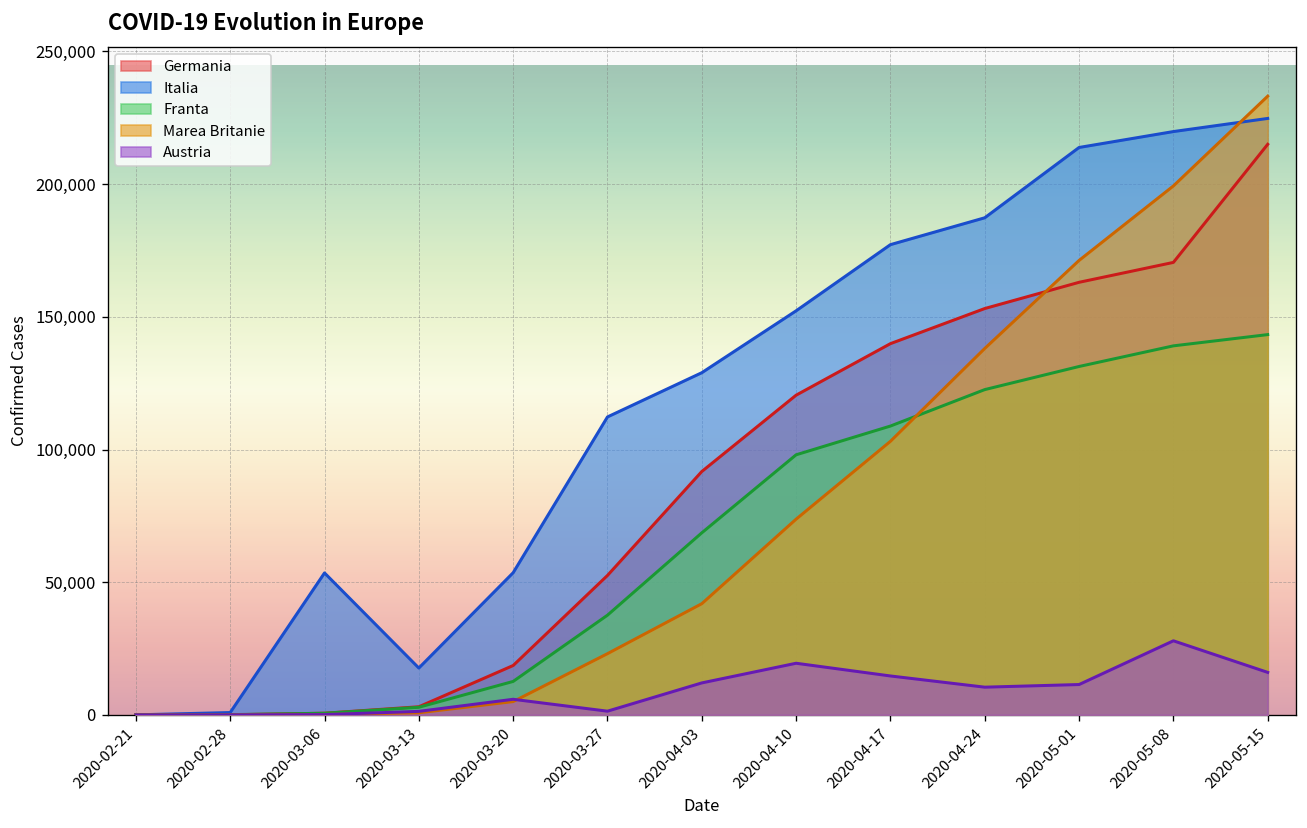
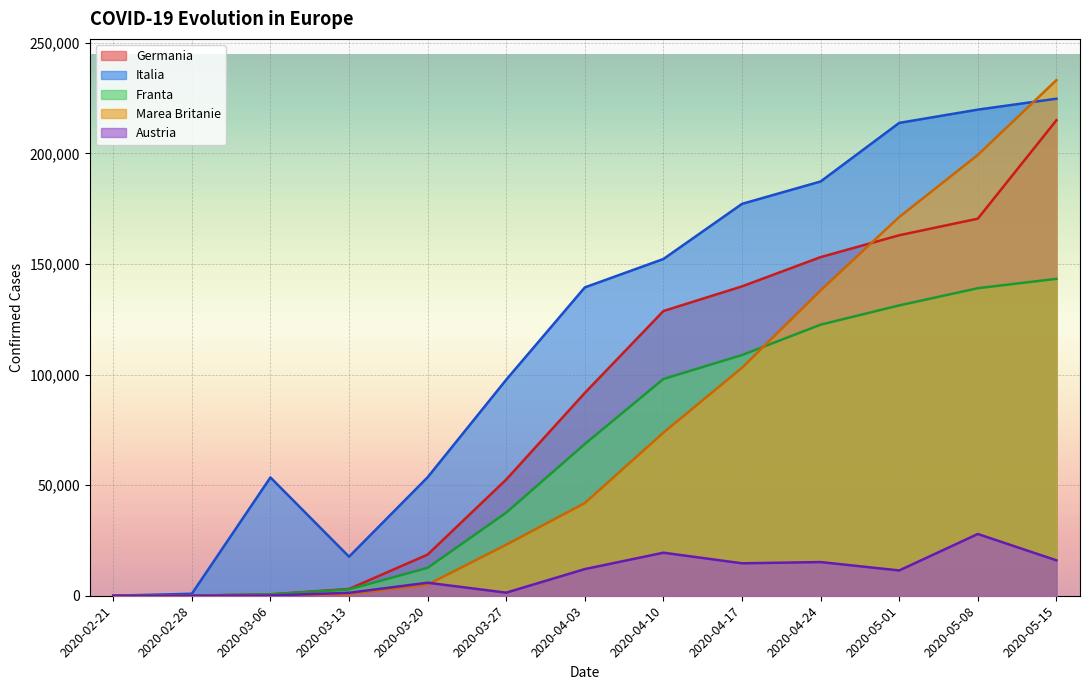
Italia, 2020-03-27: 112,000 -> 98,000
Italia, 2020-04-03: 129,000 -> 139,000
Germania, 2020-04-10: 120,000 -> 129,000
Austria, 2020-04-24: 10,000 -> 15,000
